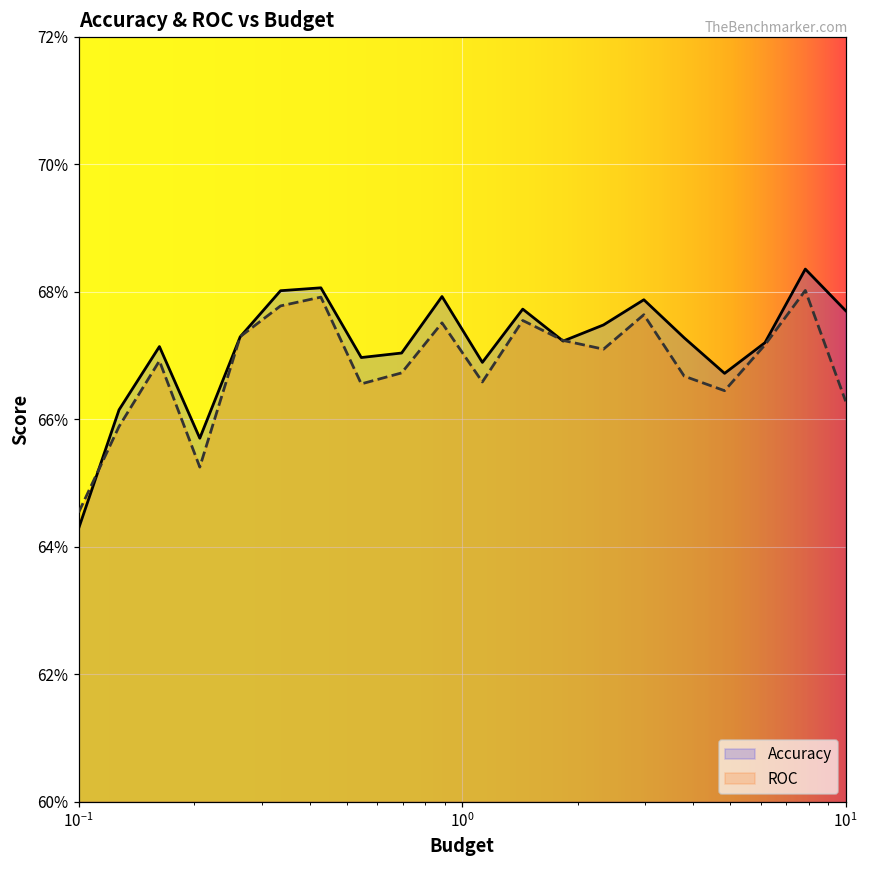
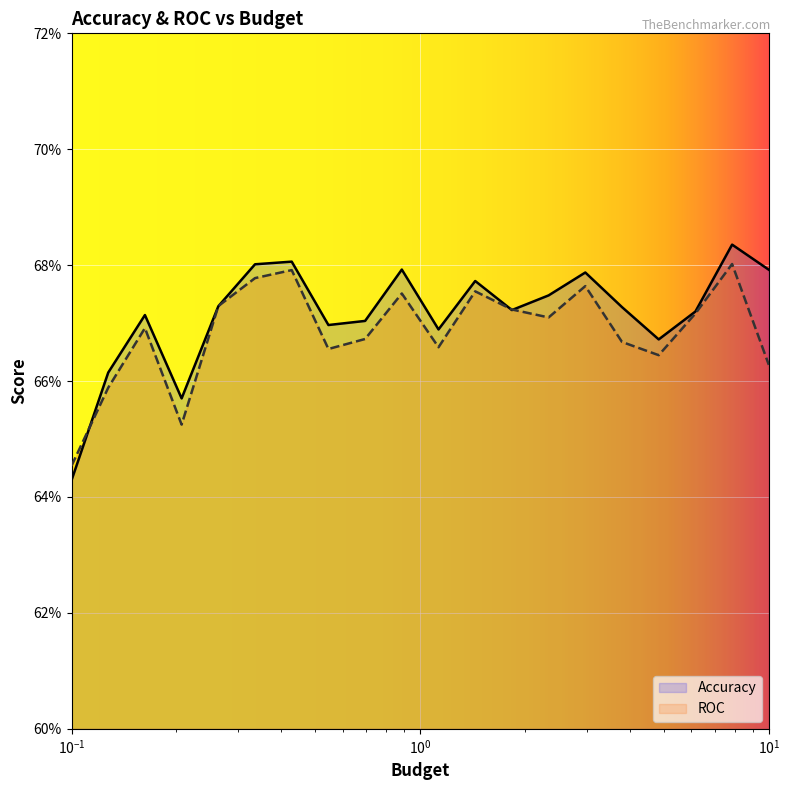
Accuracy, 10^1: 67.7% -> 67.9%
